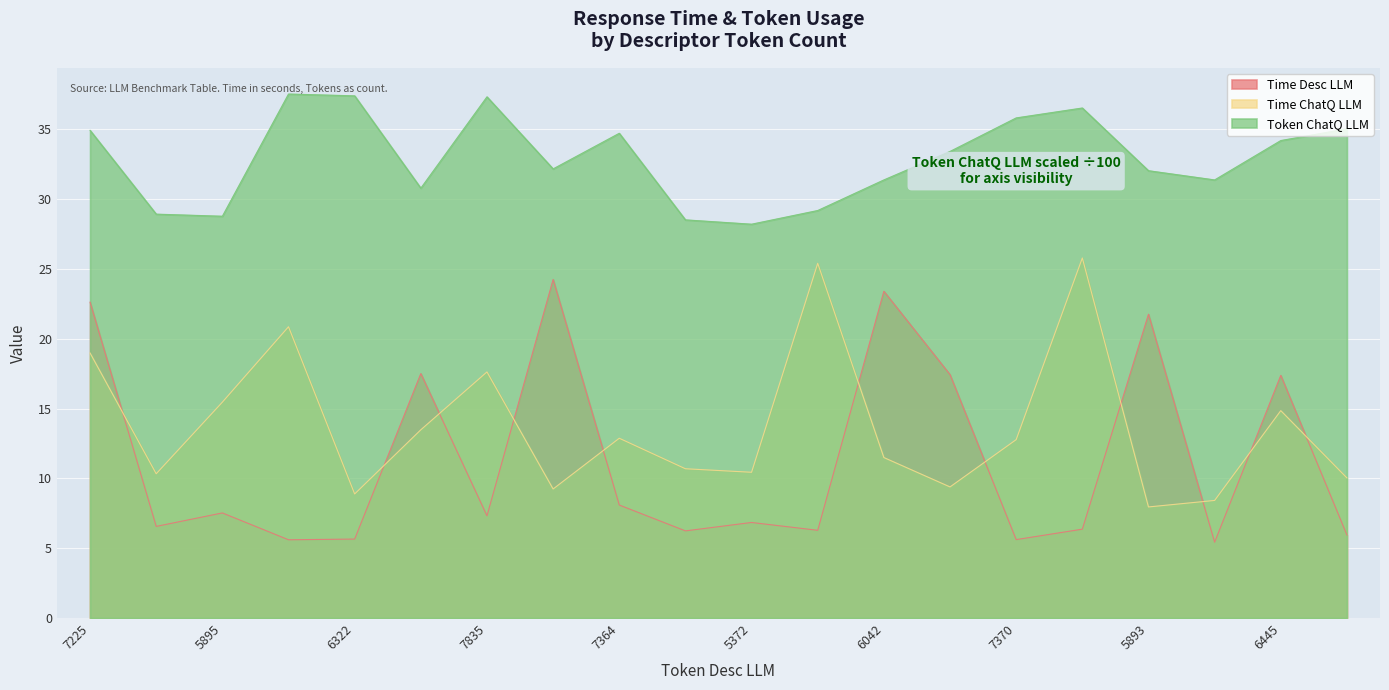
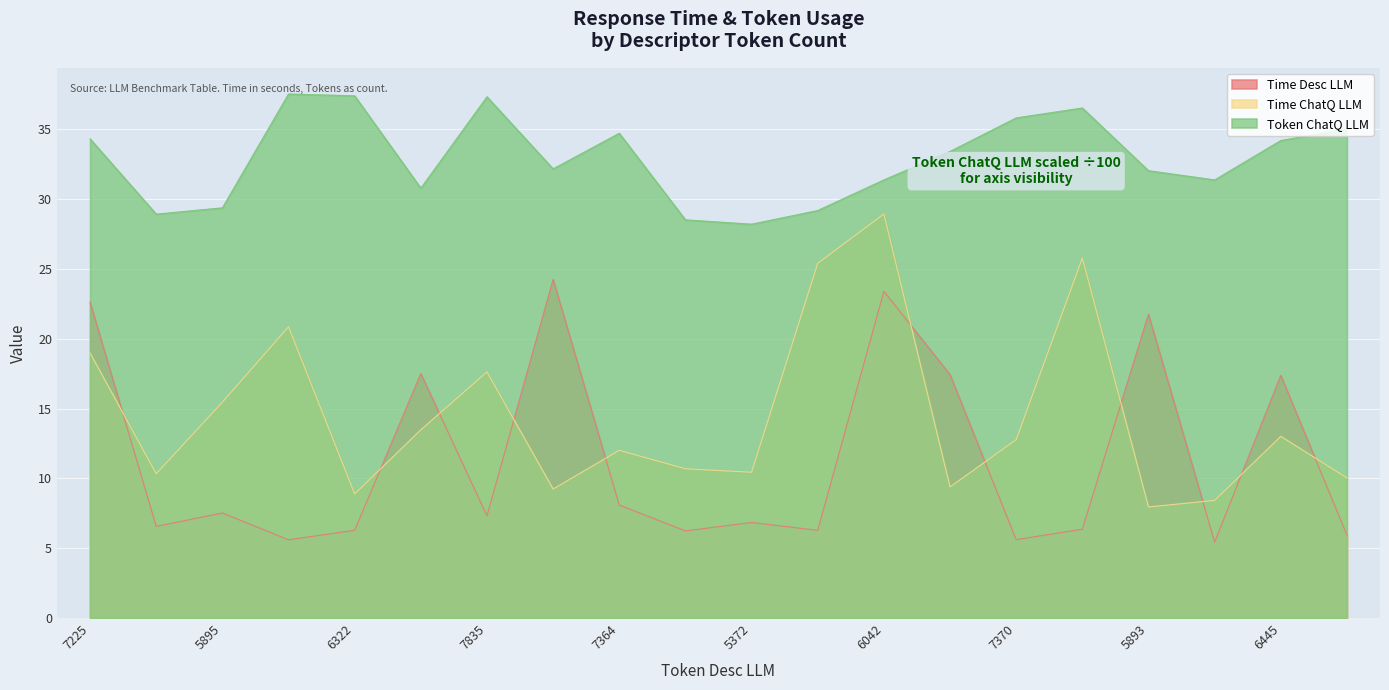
Token ChatQ LLM, 7225: 34.9 -> 34.3
Token ChatQ LLM, 5895: 28.8 -> 29.4
Time Desc LLM, 6322: 5.7 -> 6.3
Time ChatQ LLM, 7364: 12.9 -> 12.0
Time ChatQ LLM, 6042: 11.5 -> 28.9
Time ChatQ LLM, 6445: 14.9 -> 13.0
